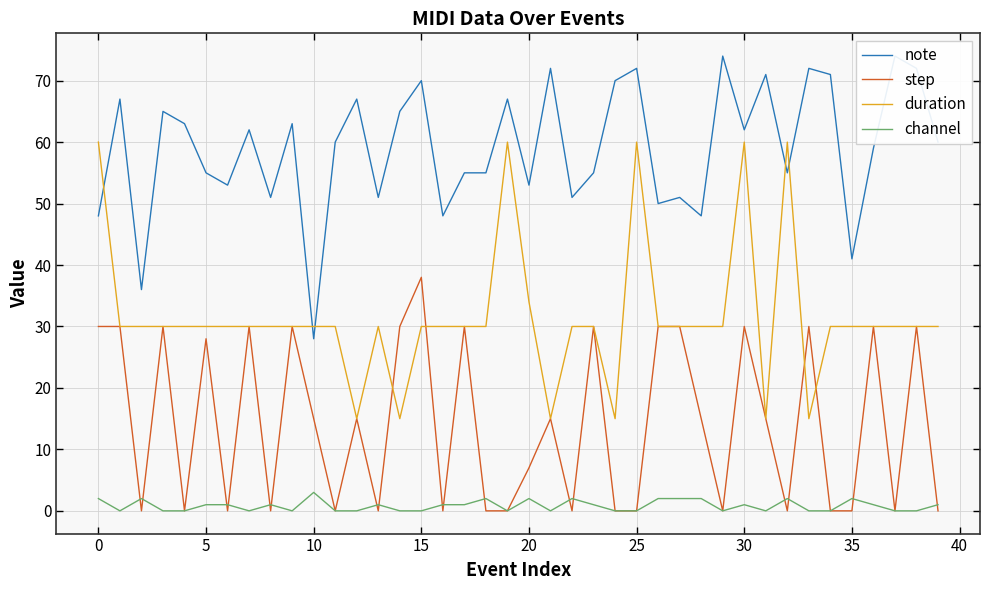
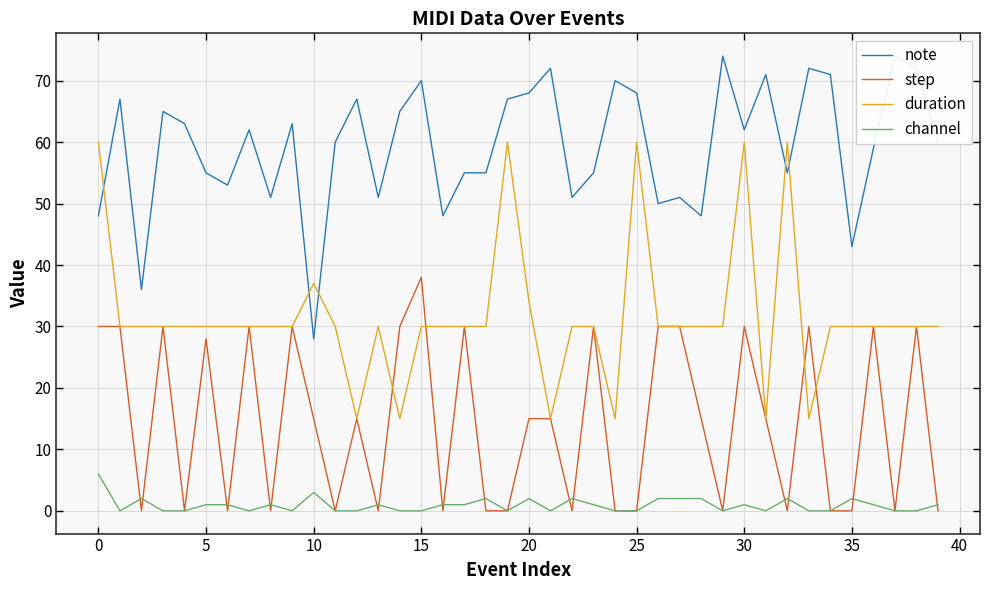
channel, 0: 2 -> 6
duration, 10: 30 -> 37
note, 20: 53 -> 68
step, 20: 7 -> 15
note, 25: 72 -> 68
note, 35: 41 -> 43
